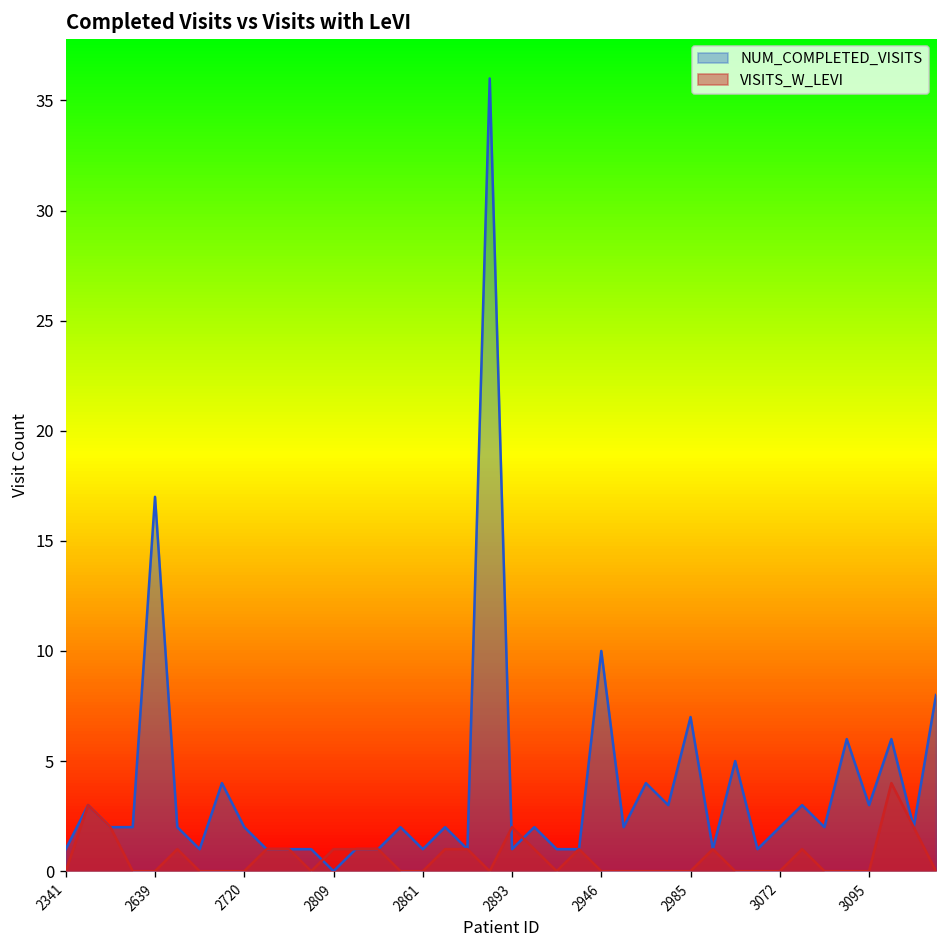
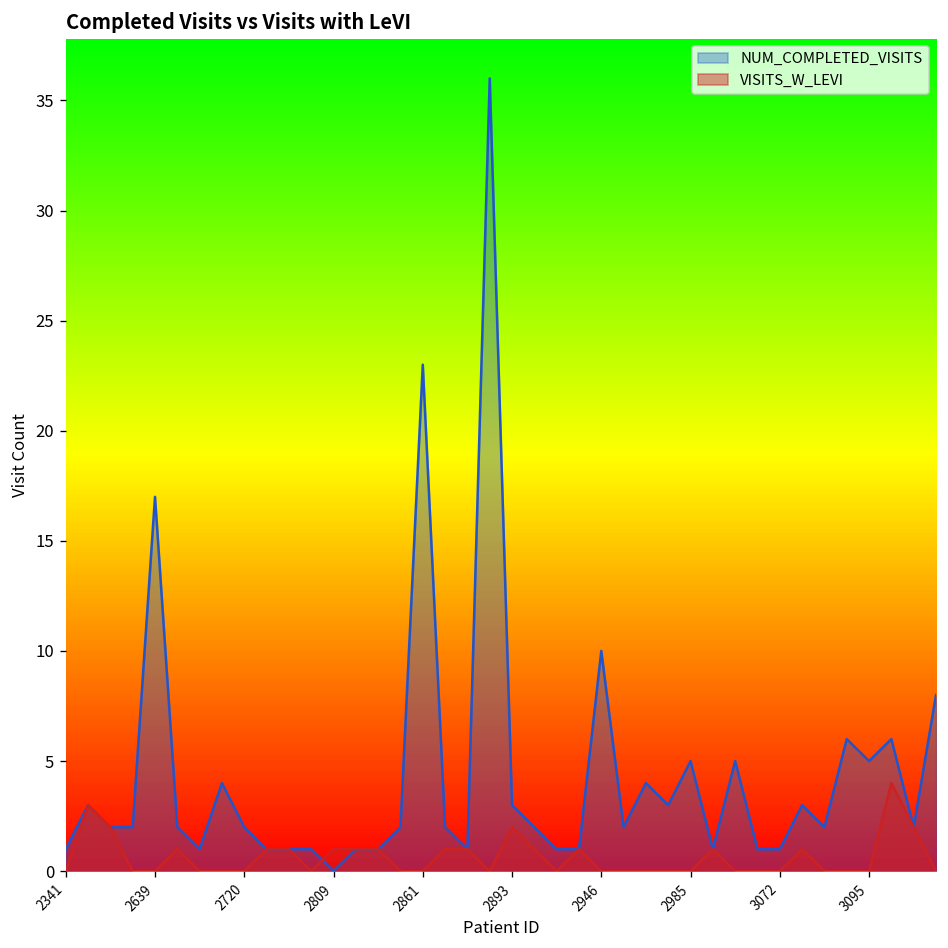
NUM_COMPLETED_VISITS, 2861: 1 -> 23
NUM_COMPLETED_VISITS, 2893: 1 -> 3
NUM_COMPLETED_VISITS, 2985: 7 -> 5
NUM_COMPLETED_VISITS, 3072: 2 -> 1
NUM_COMPLETED_VISITS, 3095: 3 -> 5
